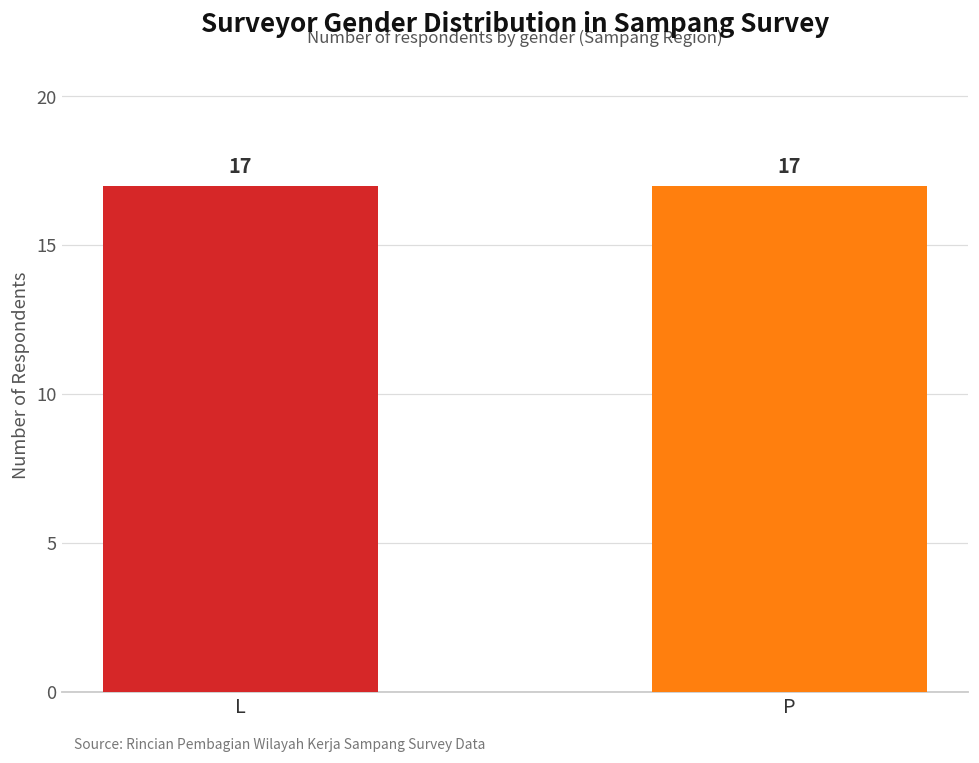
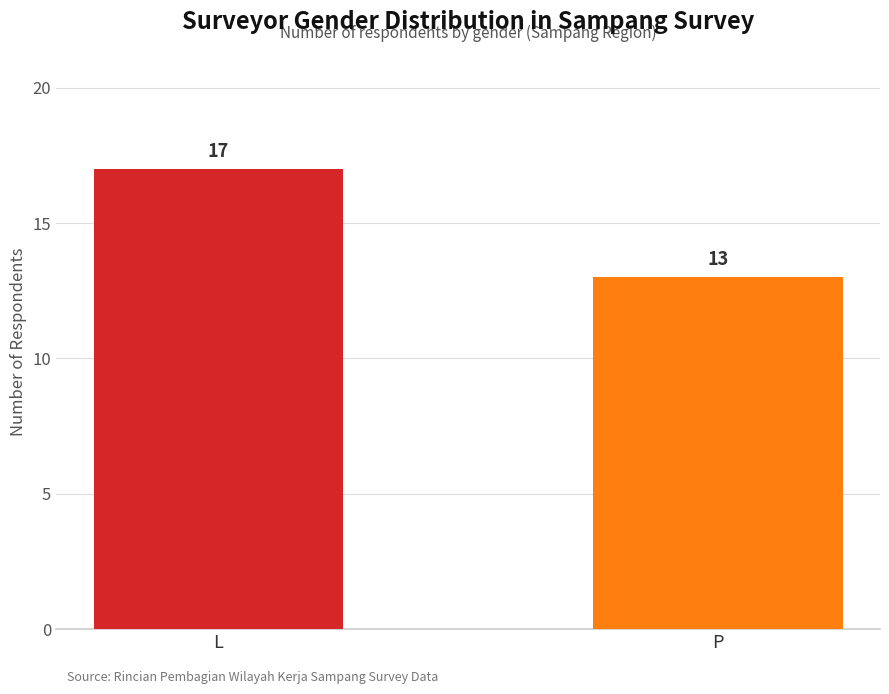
P: 17 -> 13
